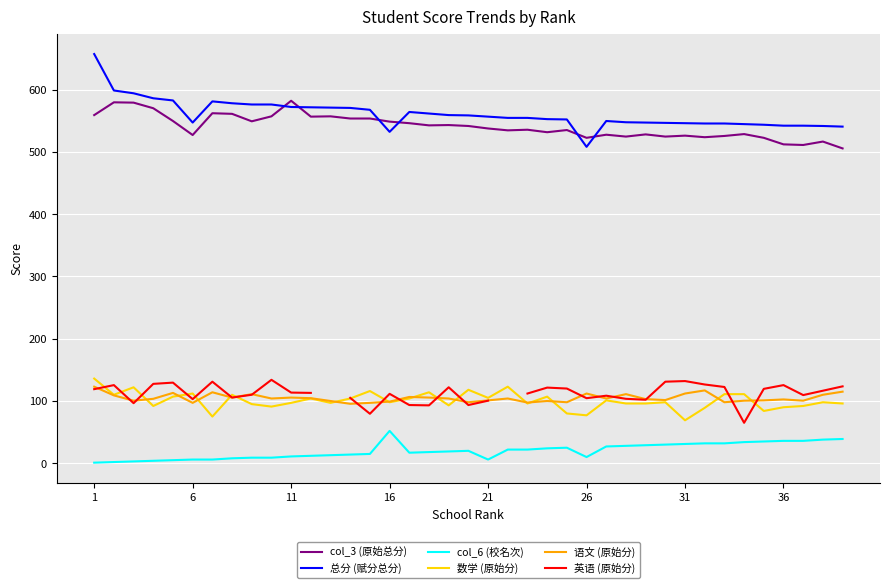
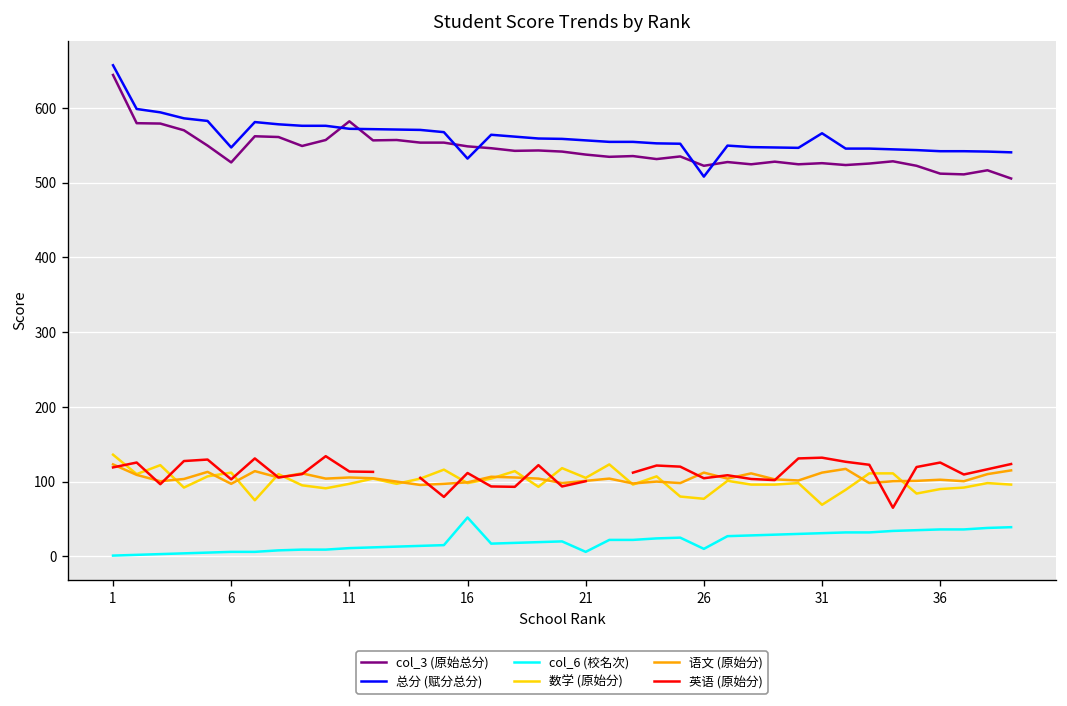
col_3 (原始总分), 1: 560 -> 640
总分 (赋分总分), 31: 550 -> 570
